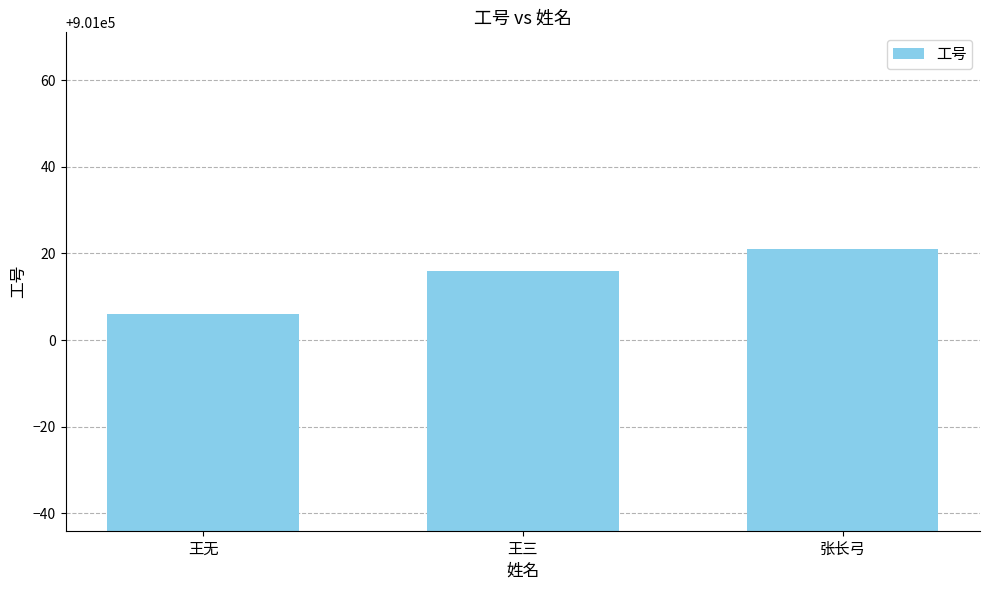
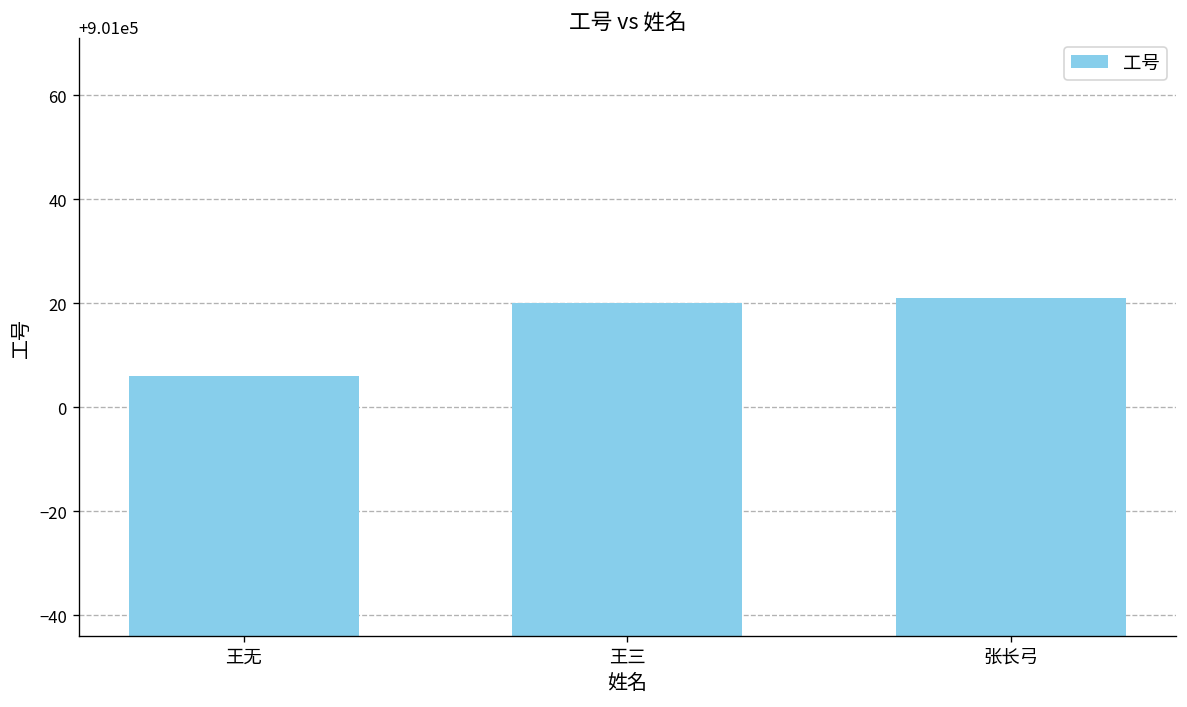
王三: 901016 -> 901020
